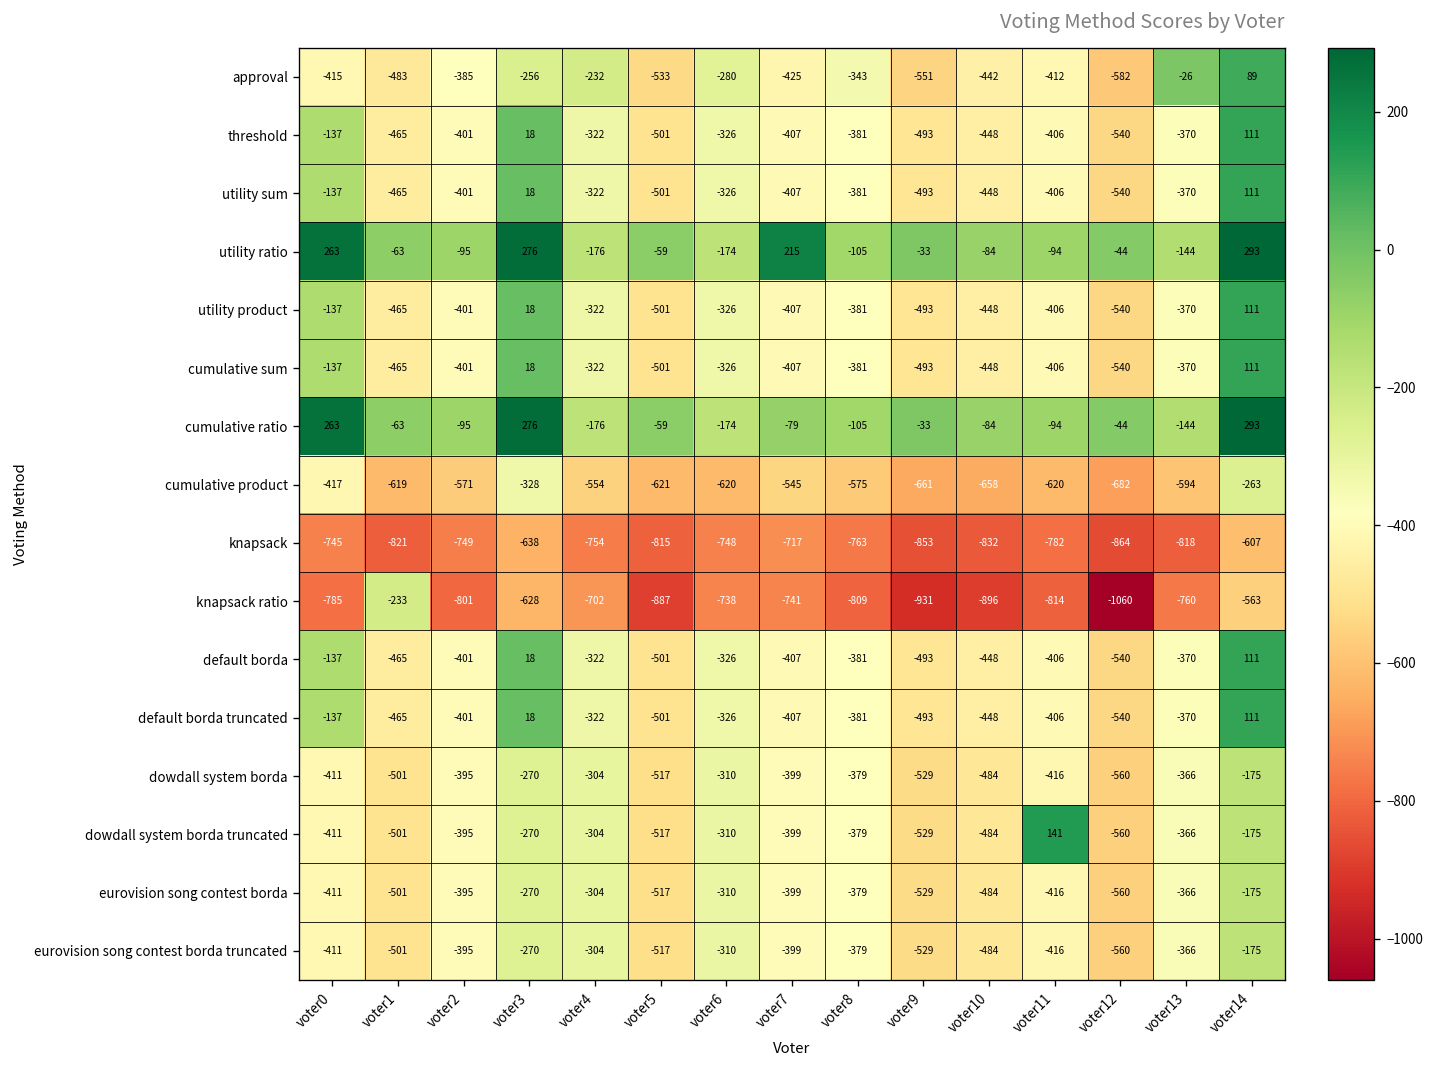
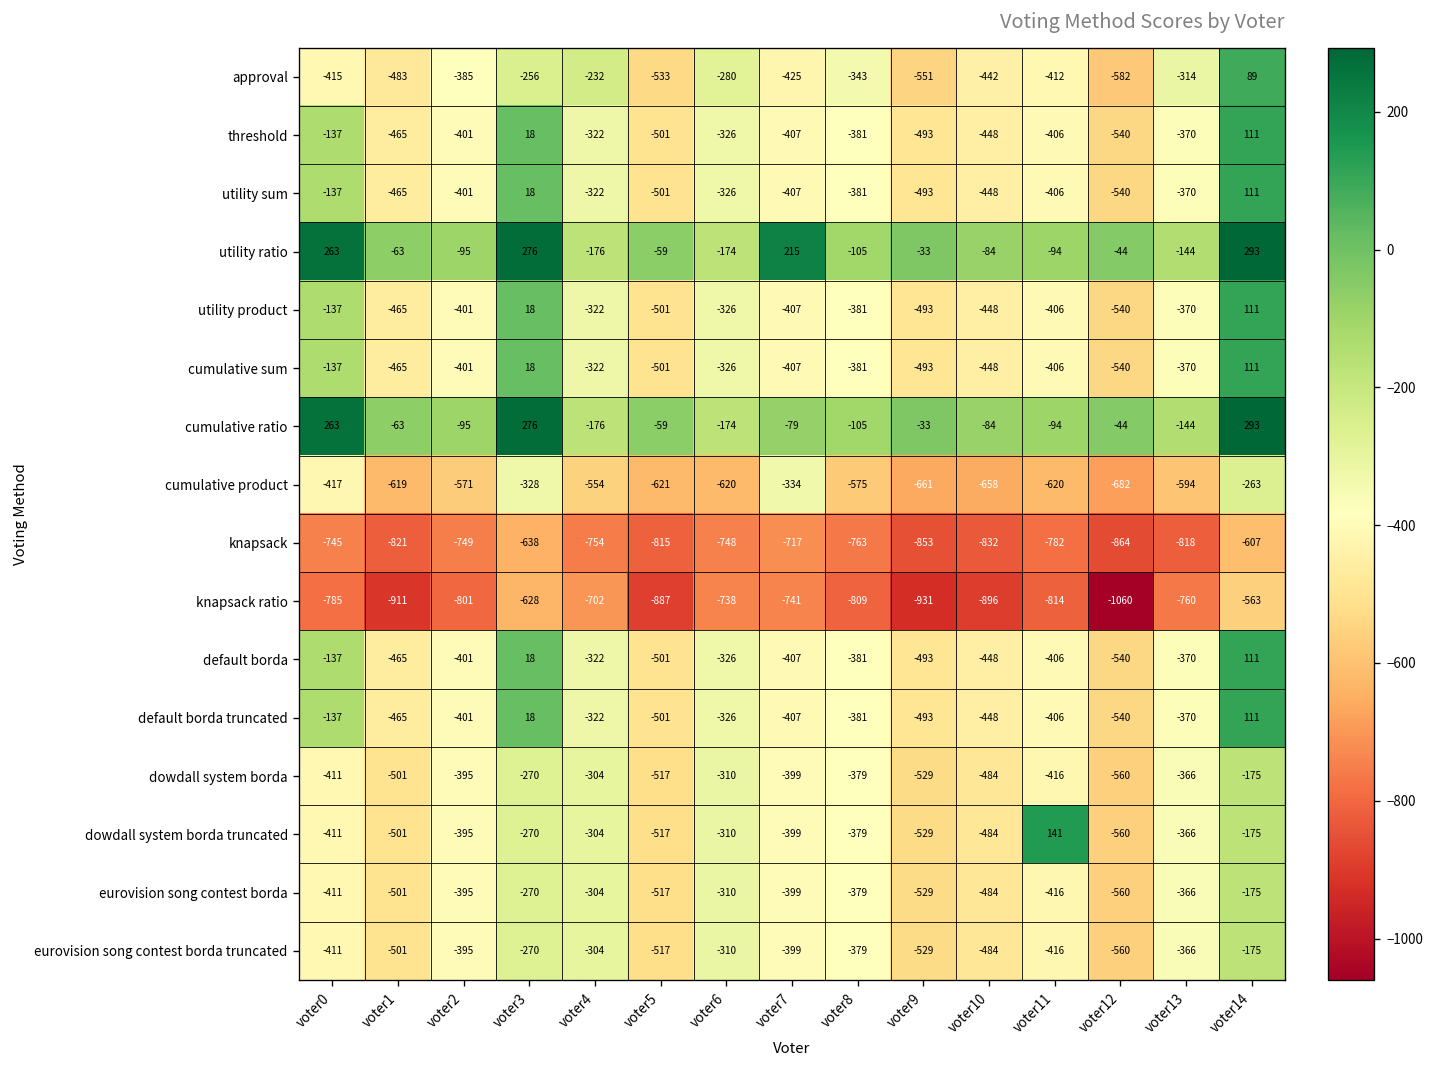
approval, voter13: -26 -> -314
cumulative product, voter7: -545 -> -334
knapsack ratio, voter1: -233 -> -911
